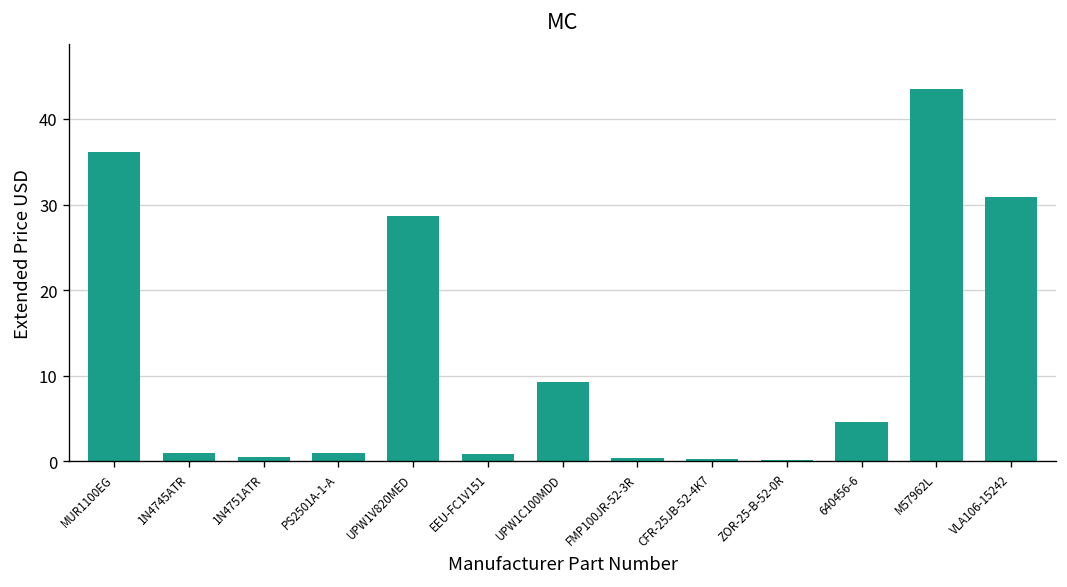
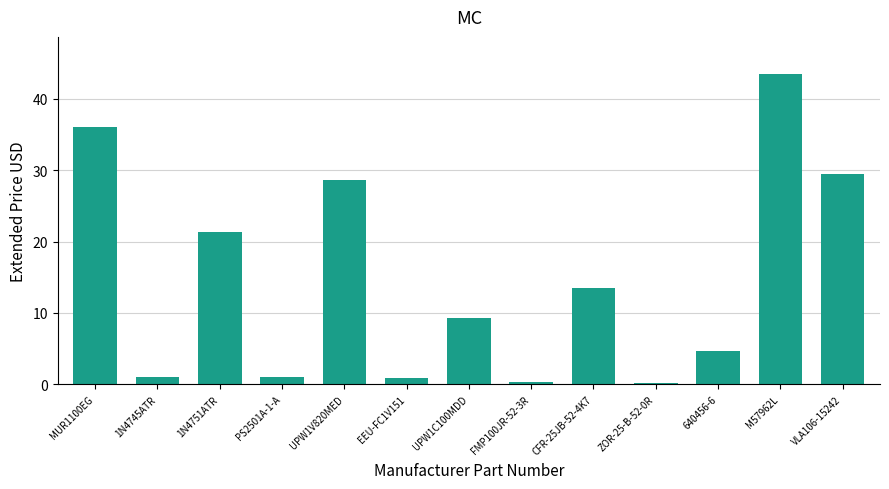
1N4751ATR: 1 -> 21
CFR-25JB-52-4K7: 0 -> 14
VLA106-15242: 31 -> 30
